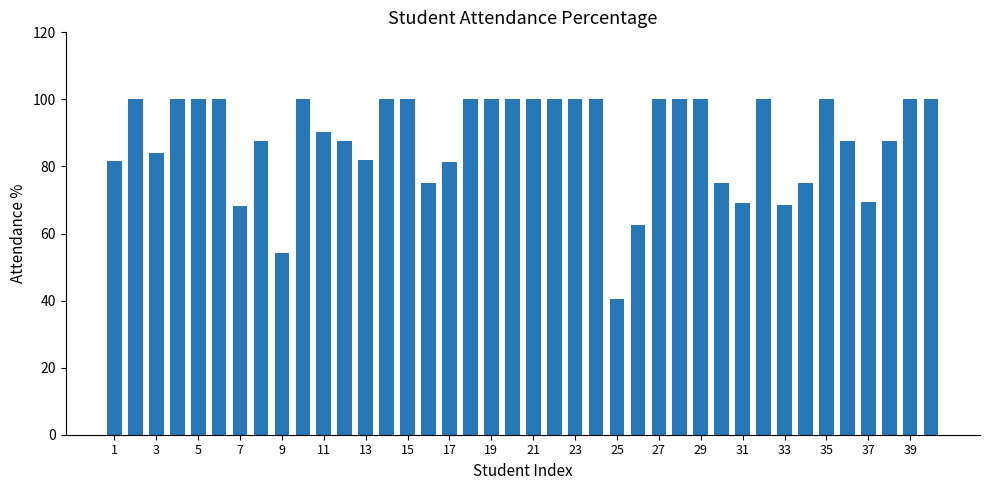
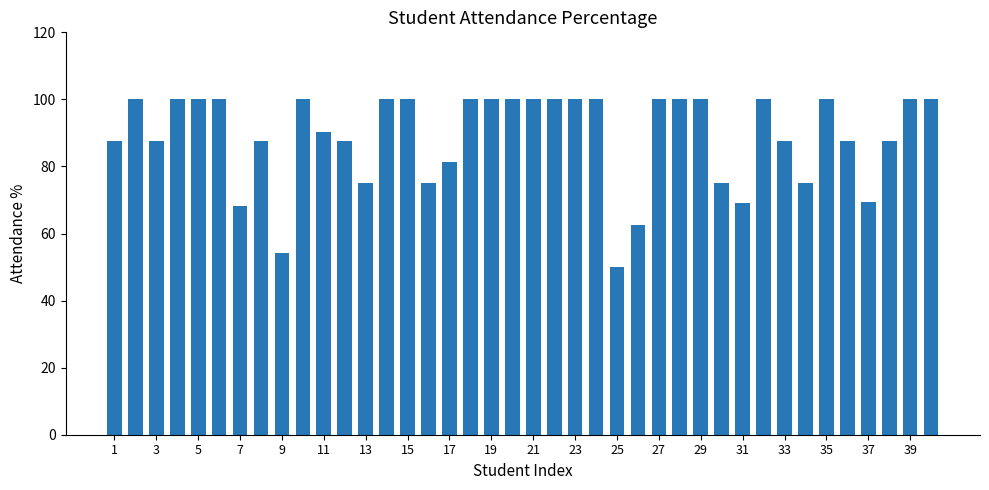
1: 82 -> 88
3: 84 -> 88
13: 82 -> 75
25: 40 -> 50
33: 69 -> 88
